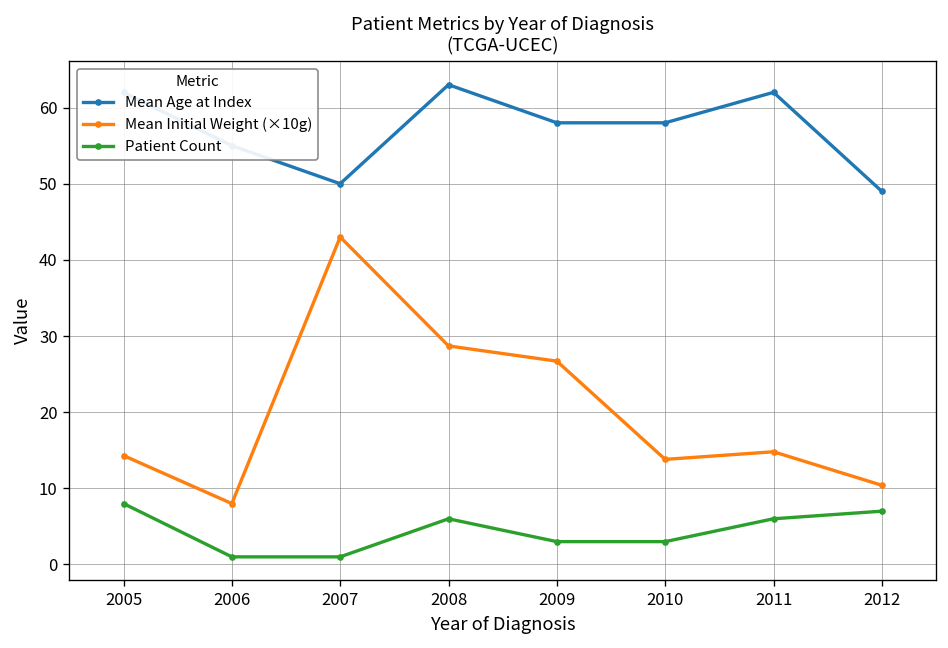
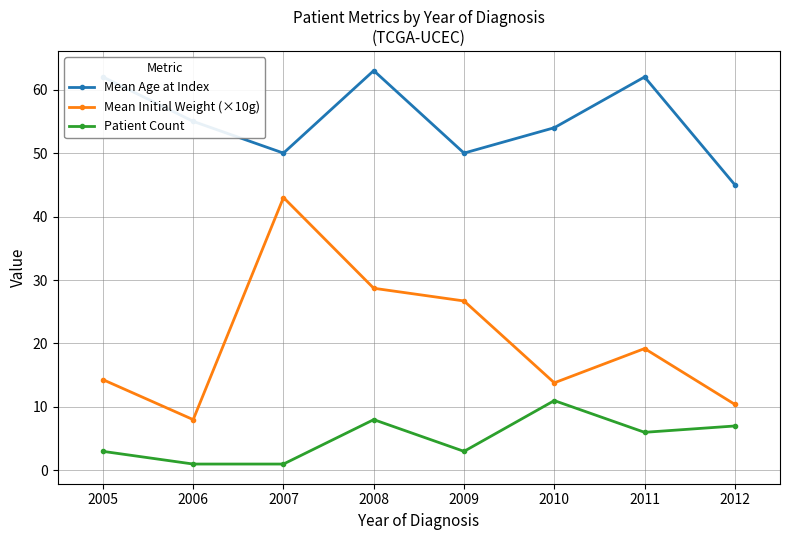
Patient Count, 2005: 8 -> 3
Patient Count, 2008: 6 -> 8
Mean Age at Index, 2009: 58 -> 50
Mean Age at Index, 2010: 58 -> 54
Patient Count, 2010: 3 -> 11
Mean Initial Weight (×10g), 2011: 15 -> 19
Mean Age at Index, 2012: 49 -> 45
